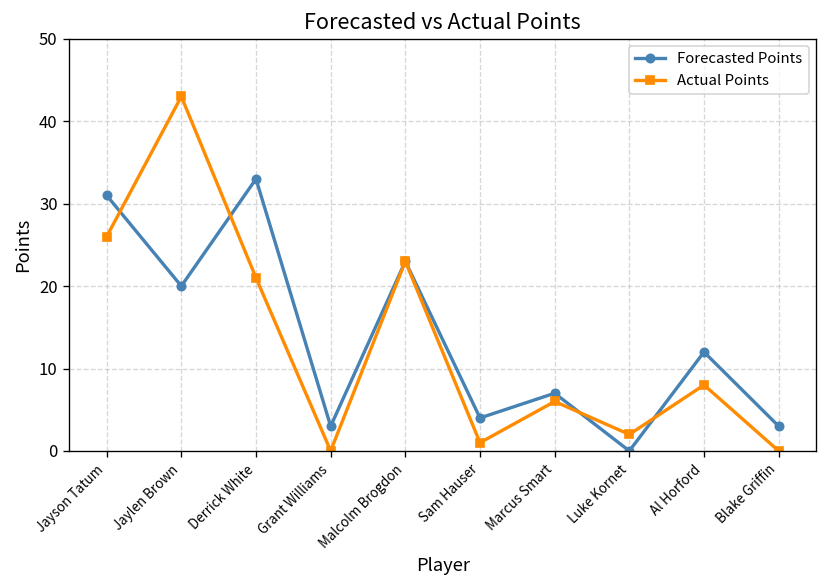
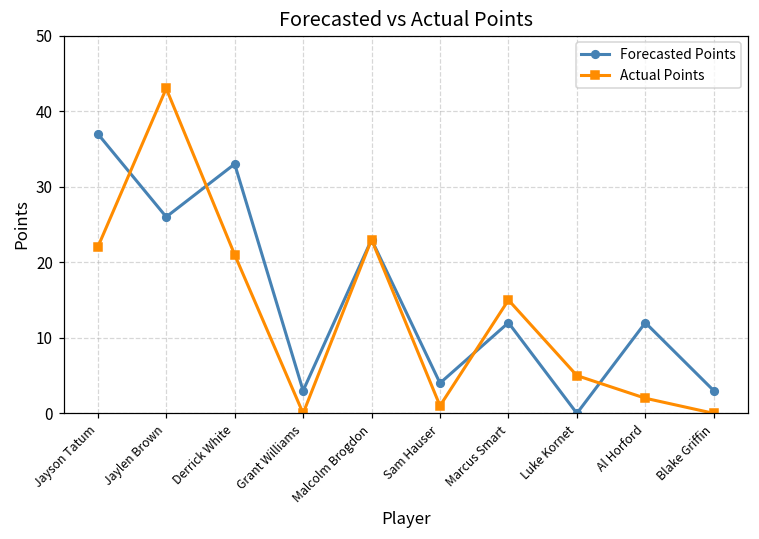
Forecasted Points, Jayson Tatum: 31 -> 37
Actual Points, Jayson Tatum: 26 -> 22
Forecasted Points, Jaylen Brown: 20 -> 26
Forecasted Points, Marcus Smart: 7 -> 12
Actual Points, Marcus Smart: 6 -> 15
Actual Points, Luke Kornet: 2 -> 5
Actual Points, Al Horford: 8 -> 2
